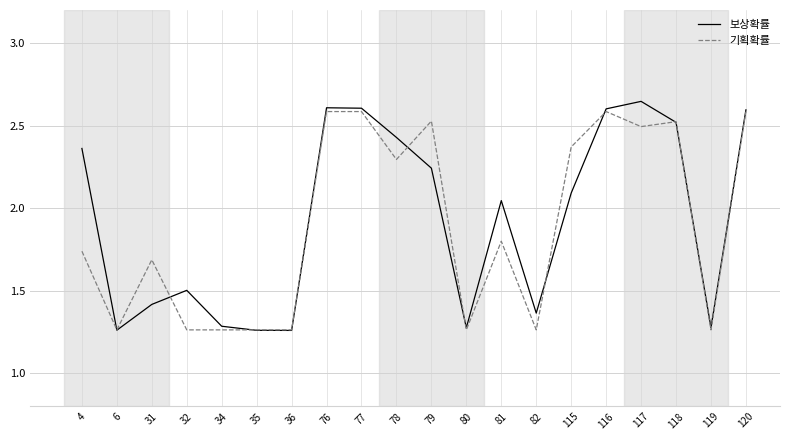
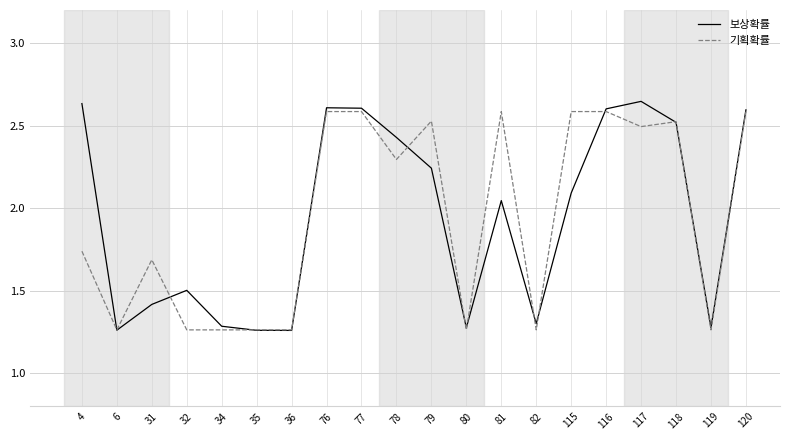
보상확률, 4: 2.36 -> 2.63
기획확률, 81: 1.80 -> 2.59
보상확률, 82: 1.36 -> 1.30
기획확률, 115: 2.37 -> 2.59
